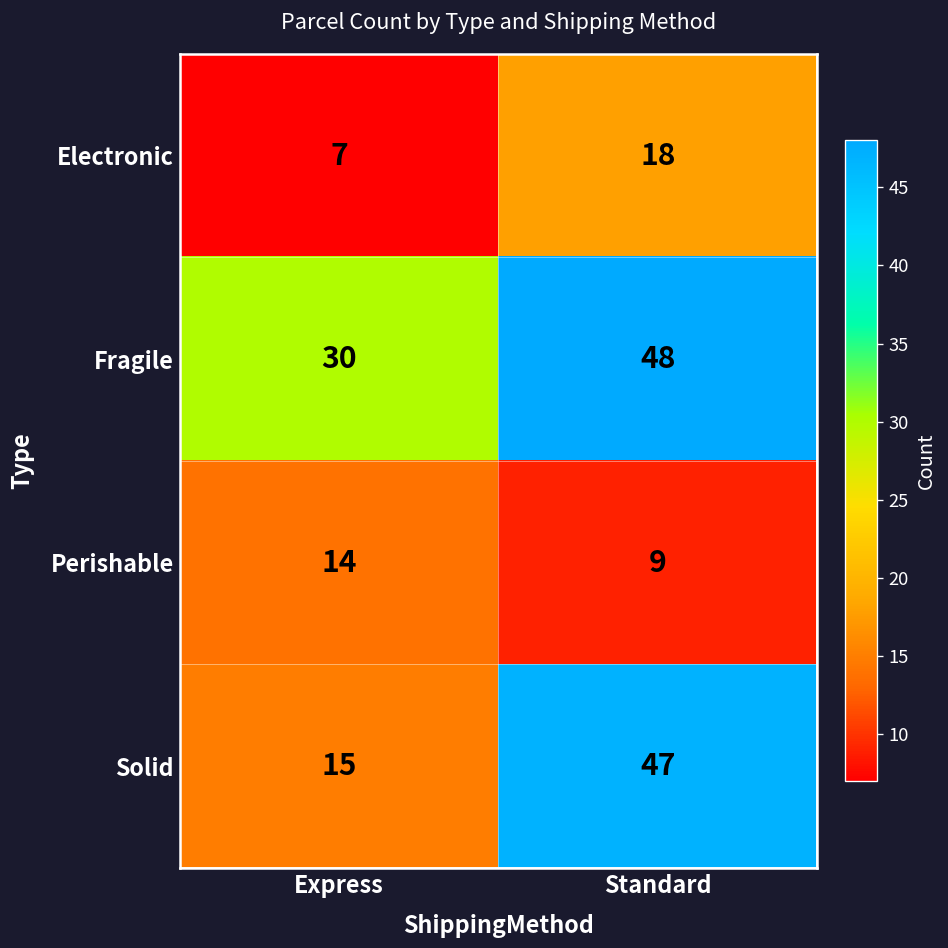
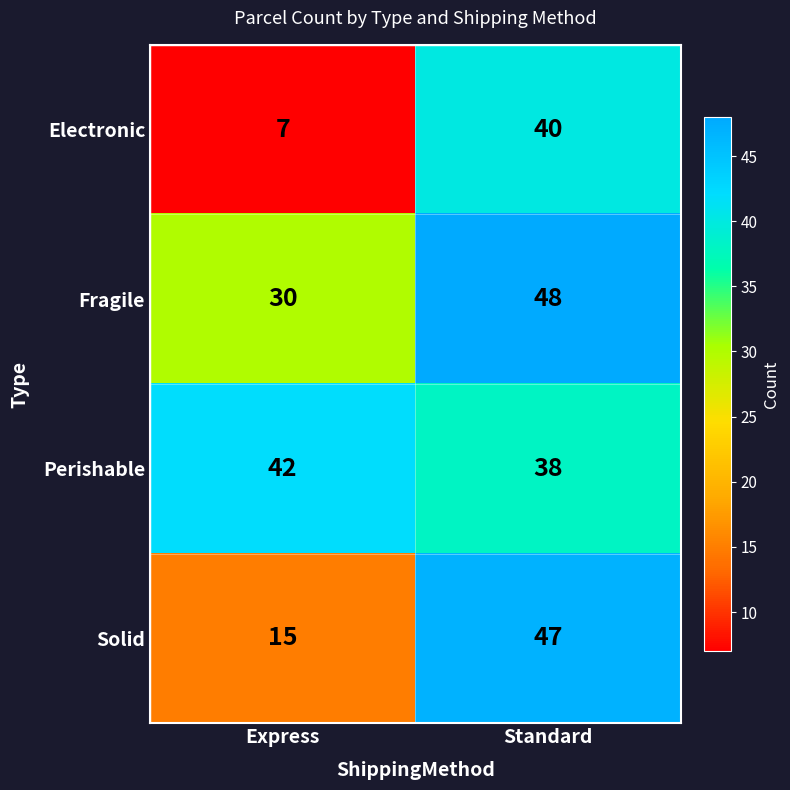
Electronic, Standard: 18 -> 40
Perishable, Express: 14 -> 42
Perishable, Standard: 9 -> 38
